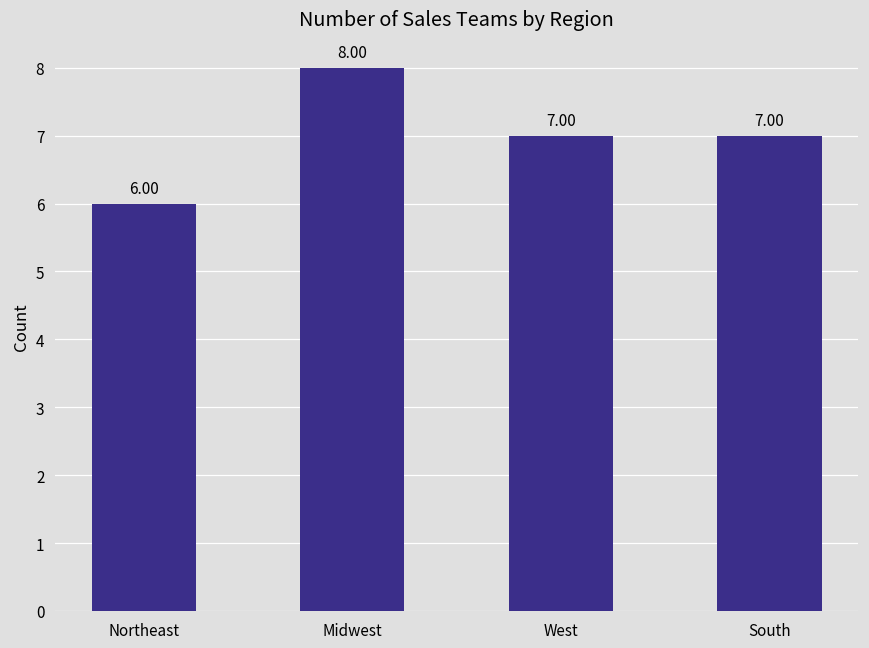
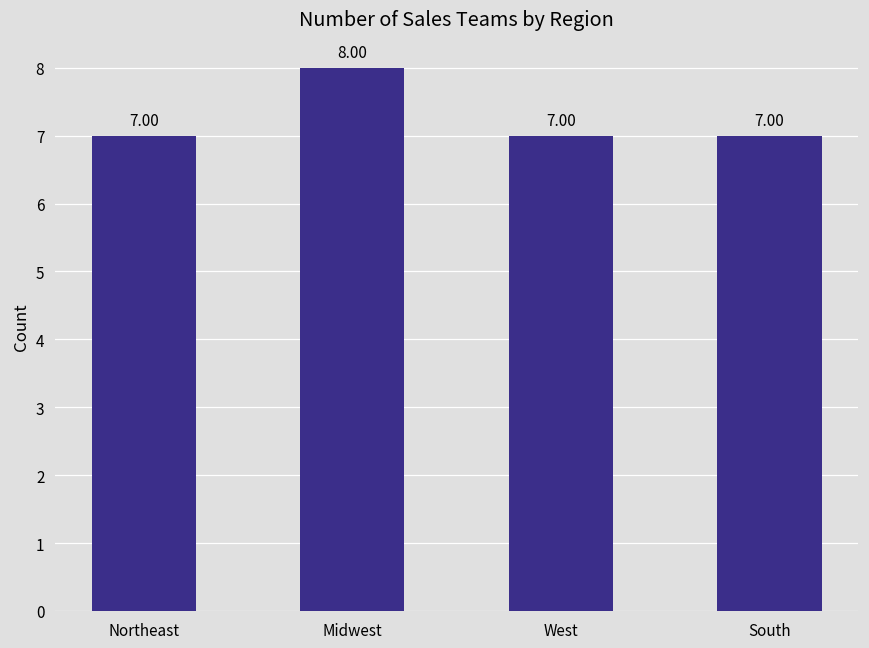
Northeast: 6.00 -> 7.00
